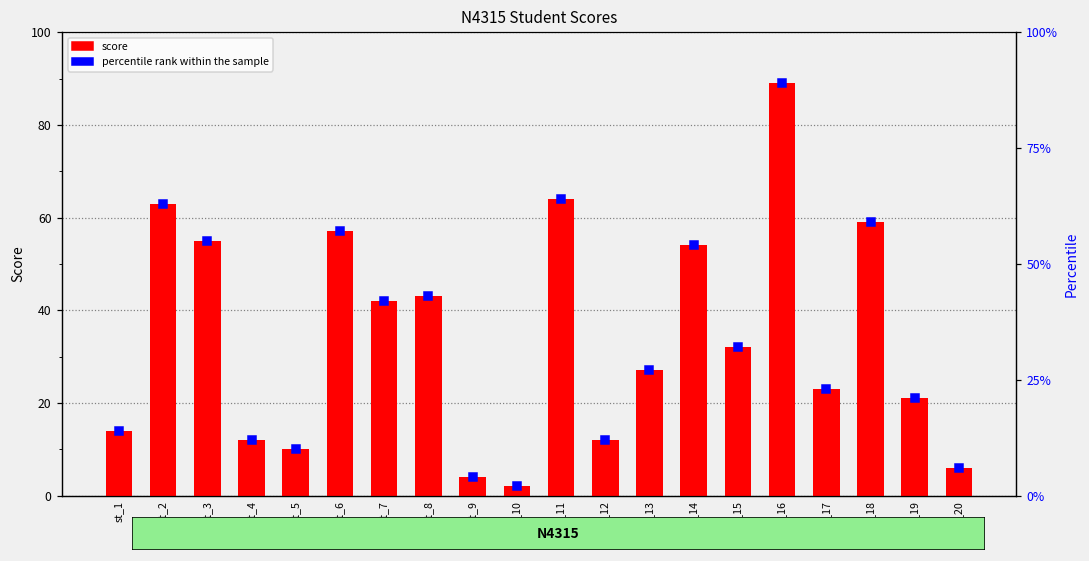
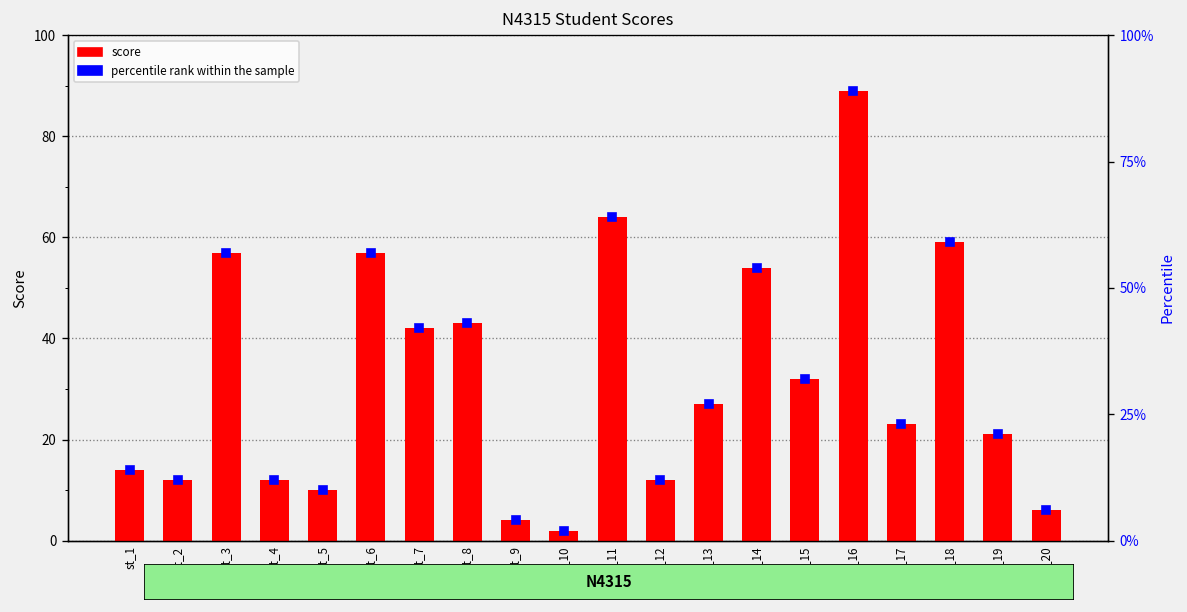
score, st_2: 63 -> 12
score, st_3: 55 -> 57
